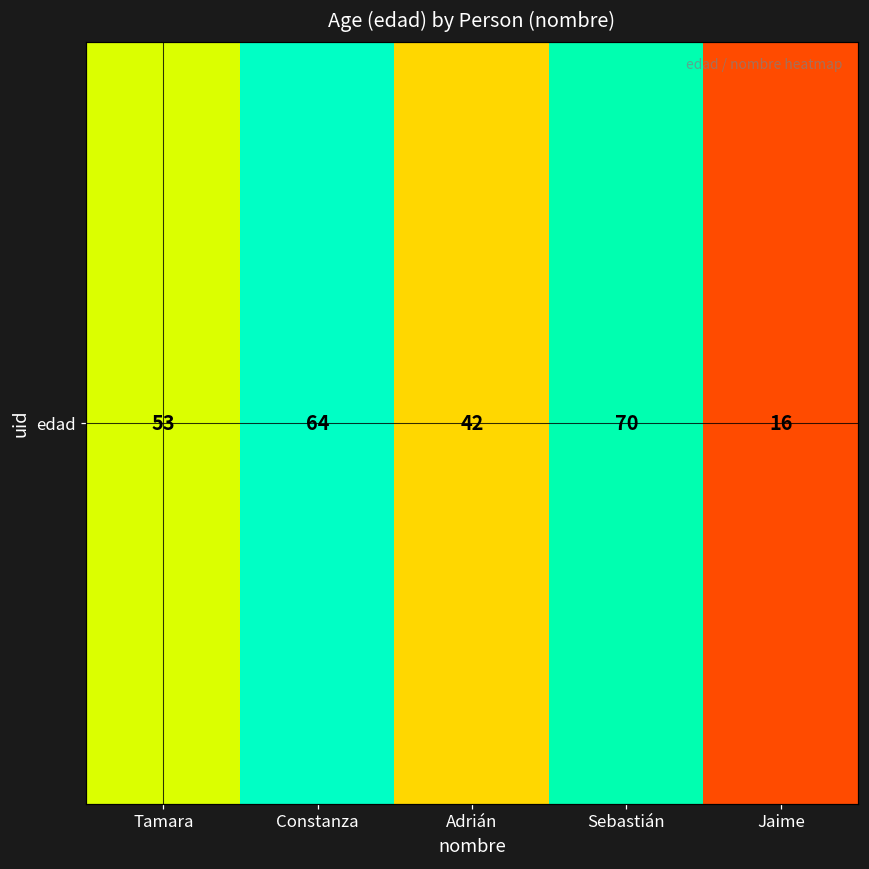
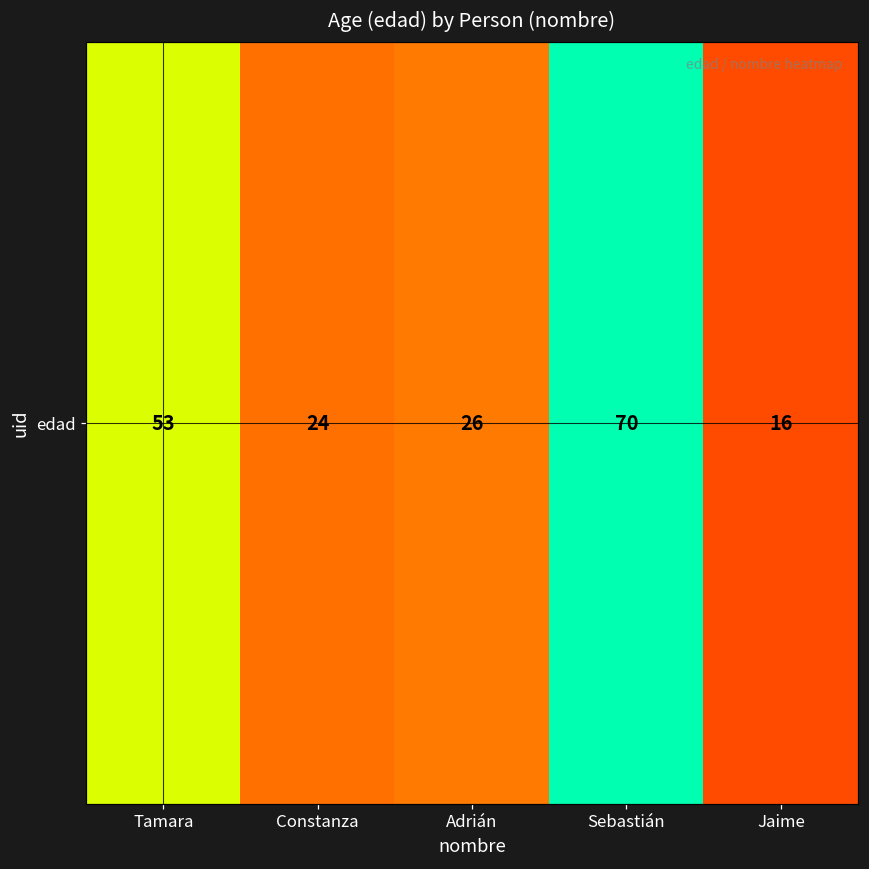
edad, Constanza: 64 -> 24
edad, Adrián: 42 -> 26
